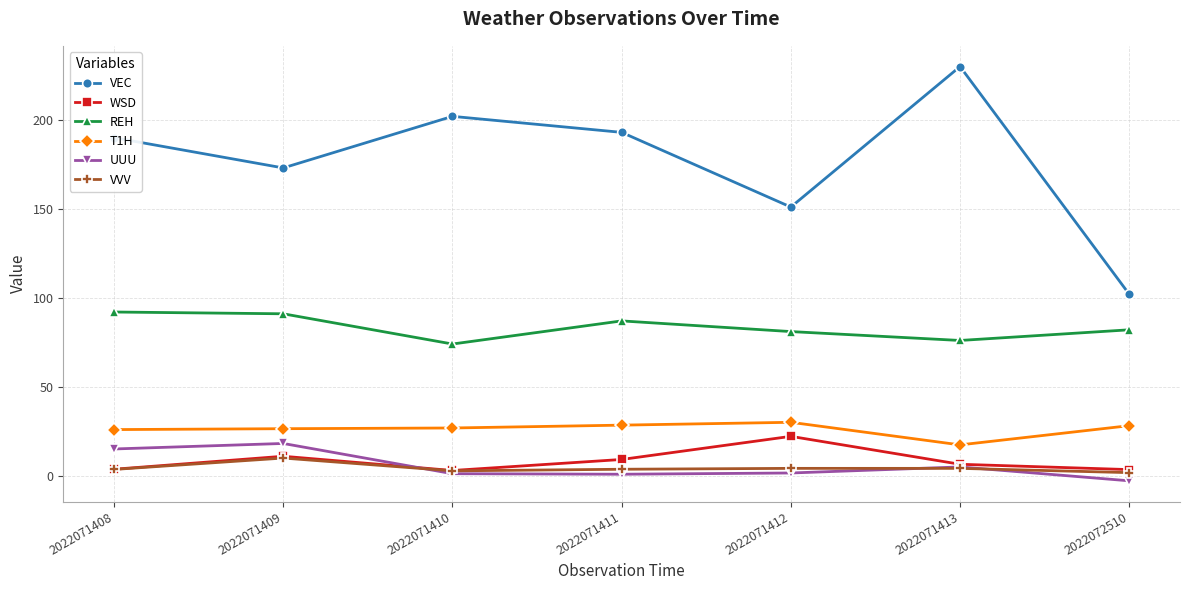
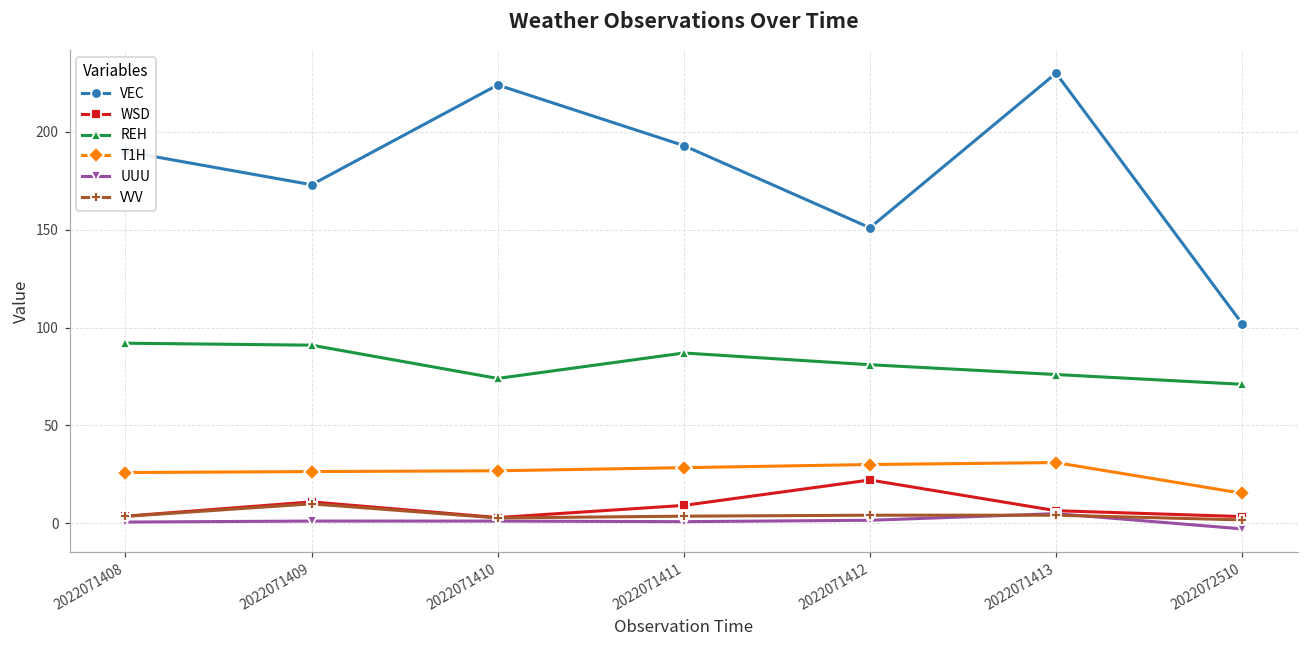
UUU, 2022071408: 15 -> 1
UUU, 2022071409: 18 -> 1
VEC, 2022071410: 202 -> 224
T1H, 2022071413: 17 -> 31
REH, 2022072510: 82 -> 71
T1H, 2022072510: 28 -> 15
